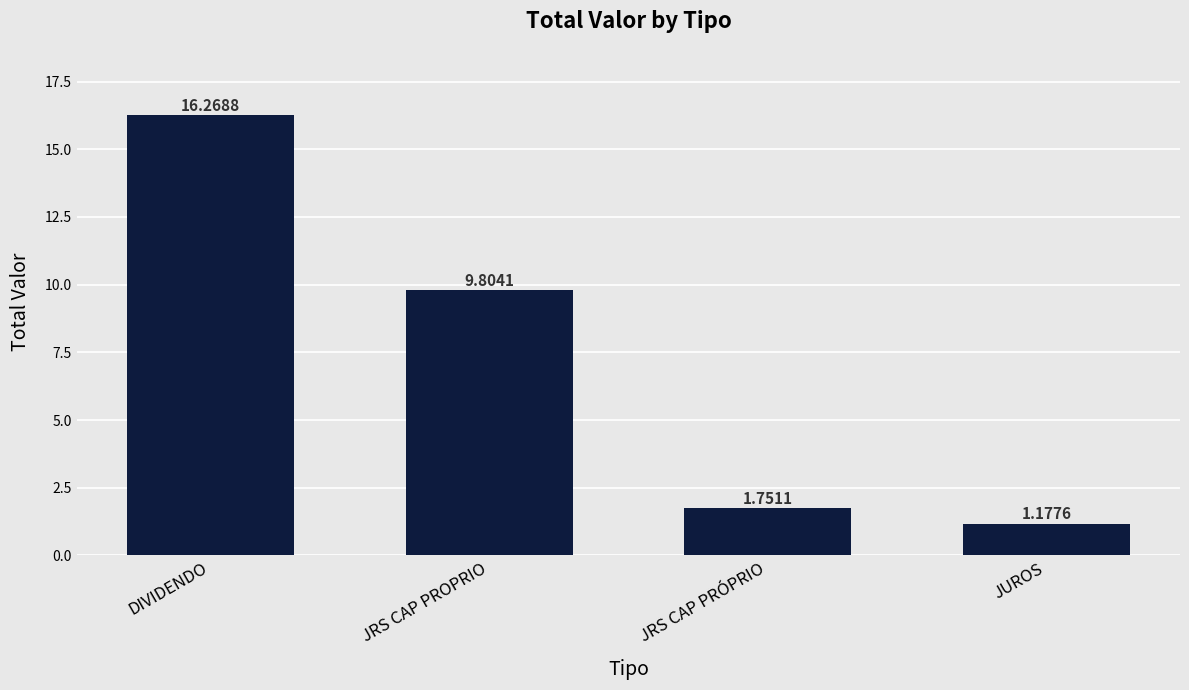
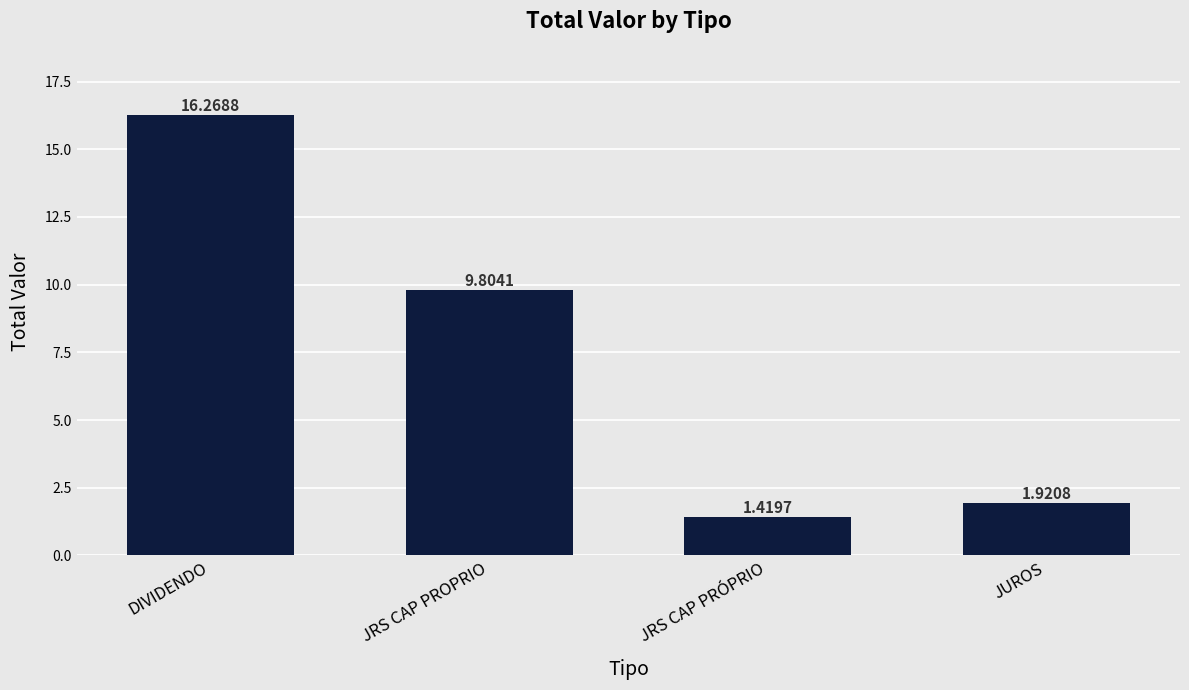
JRS CAP PRÓPRIO: 1.7511 -> 1.4197
JUROS: 1.1776 -> 1.9208
